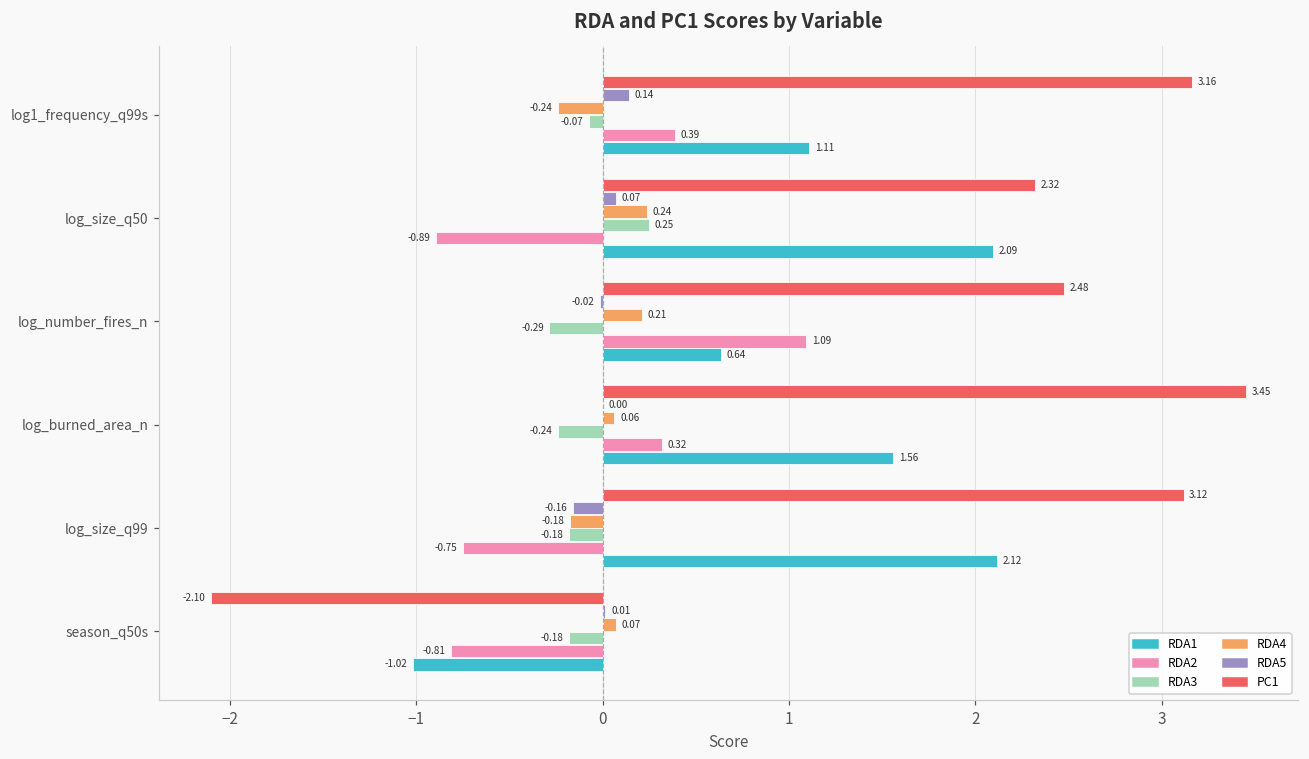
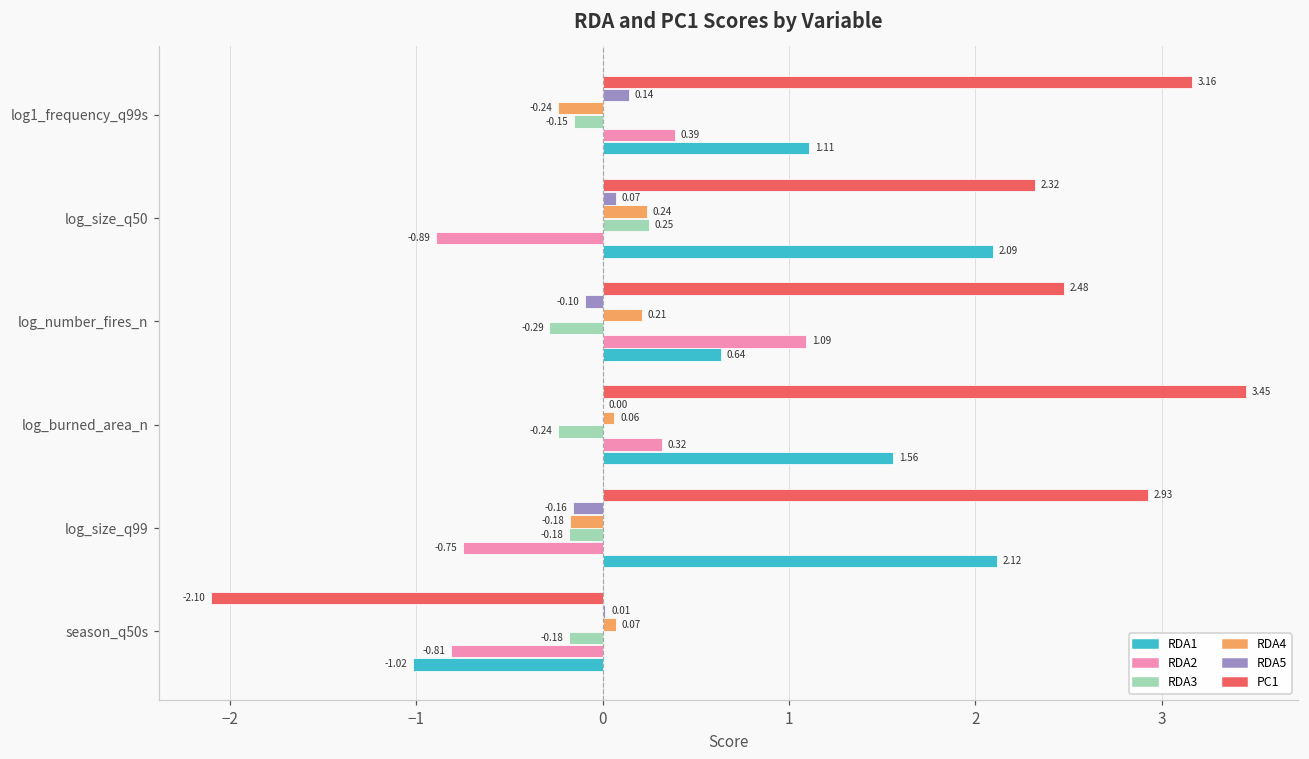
RDA3, log1_frequency_q99s: -0.07 -> -0.15
RDA5, log_number_fires_n: -0.02 -> -0.10
PC1, log_size_q99: 3.12 -> 2.93
